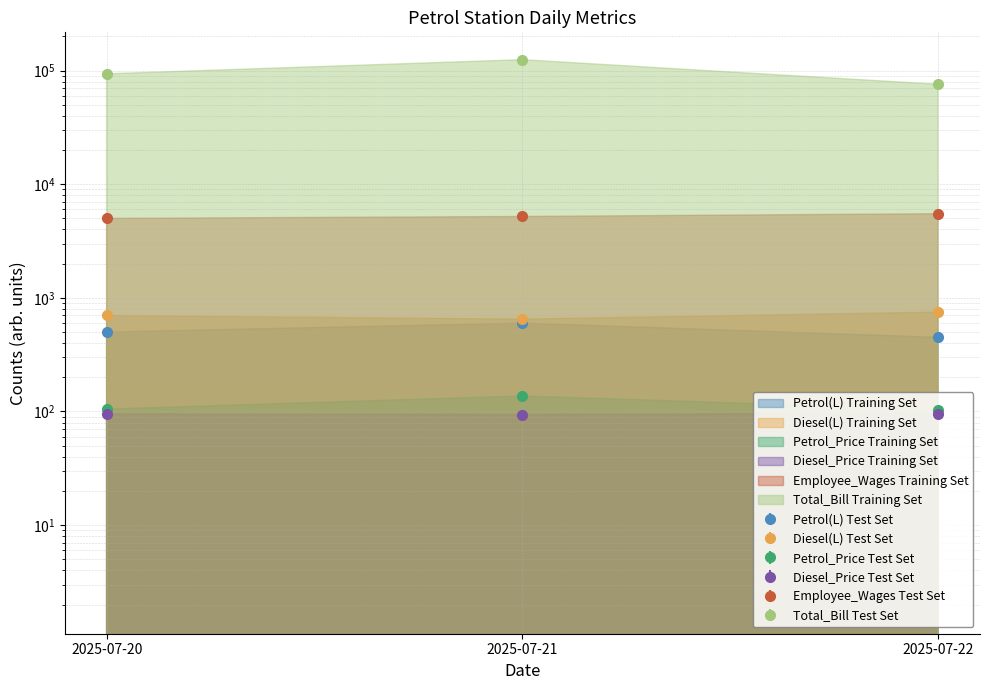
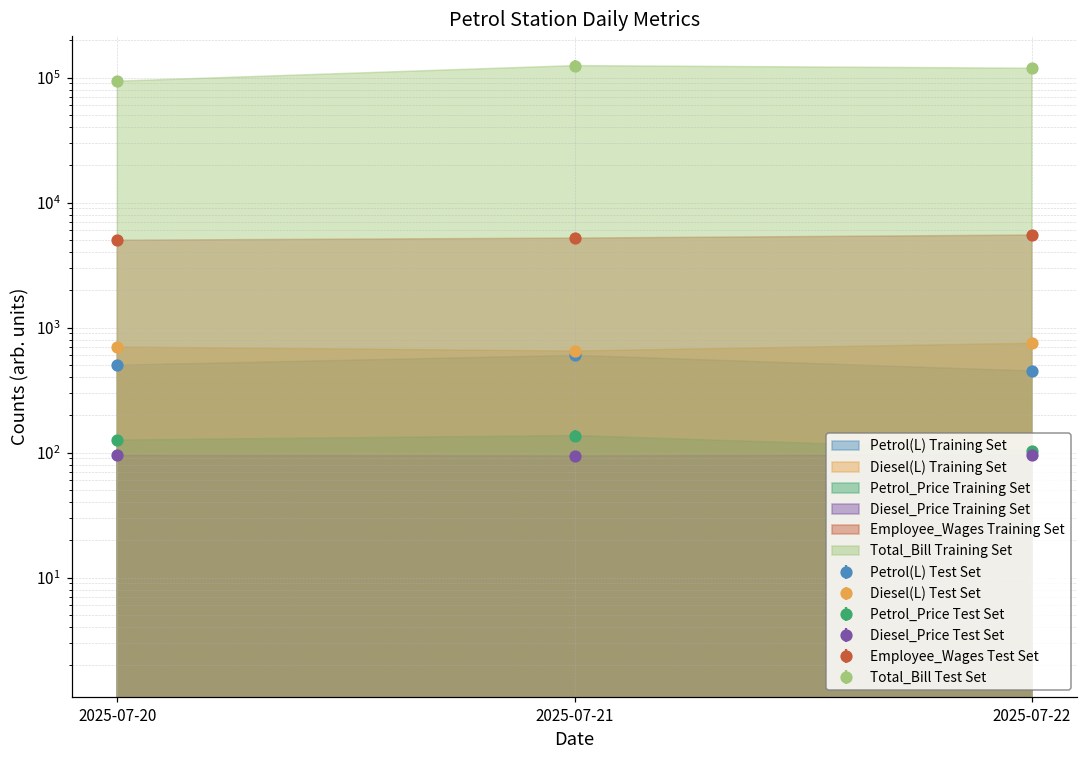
Petrol_Price Training Set, 2025-07-20: 110 -> 130
Total_Bill Training Set, 2025-07-22: 80000 -> 120000
